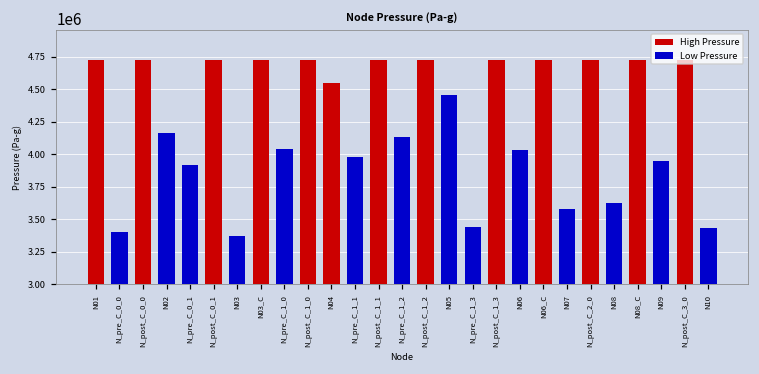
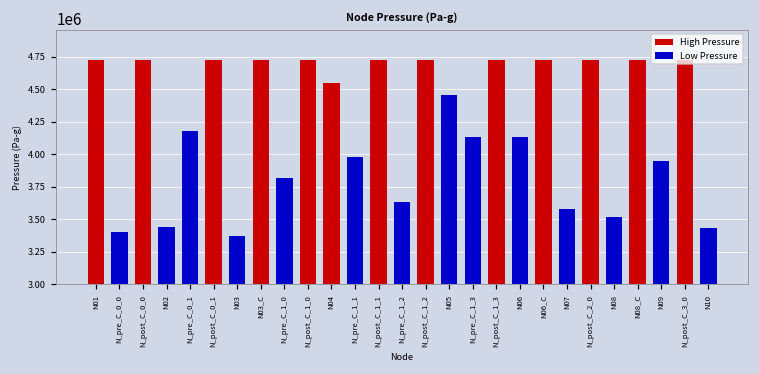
Low Pressure, N02: 4160000 -> 3440000
Low Pressure, N_pre_C_0_1: 3910000 -> 4180000
Low Pressure, N_pre_C_1_0: 4040000 -> 3820000
Low Pressure, N_pre_C_1_2: 4130000 -> 3630000
Low Pressure, N_pre_C_1_3: 3440000 -> 4130000
Low Pressure, N06: 4030000 -> 4130000
Low Pressure, N08: 3620000 -> 3520000
